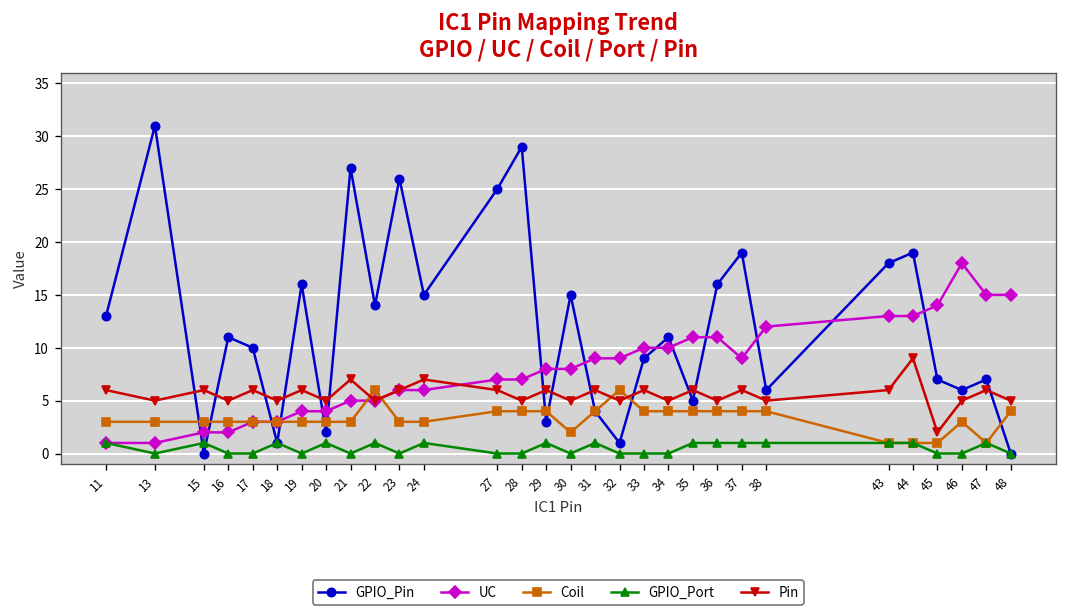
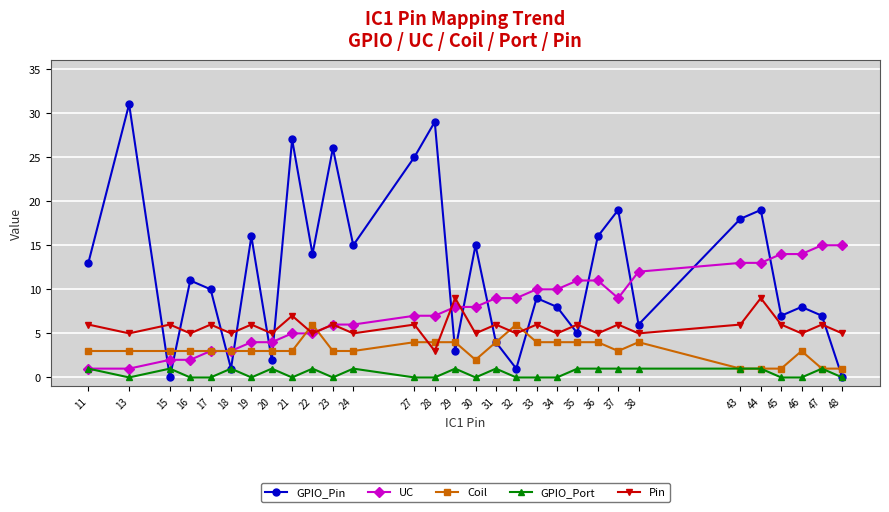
Pin, 24: 7 -> 5
Pin, 28: 5 -> 3
Pin, 29: 6 -> 9
GPIO_Pin, 34: 11 -> 8
Coil, 37: 4 -> 3
Pin, 45: 2 -> 6
GPIO_Pin, 46: 6 -> 8
UC, 46: 18 -> 14
Coil, 48: 4 -> 1
